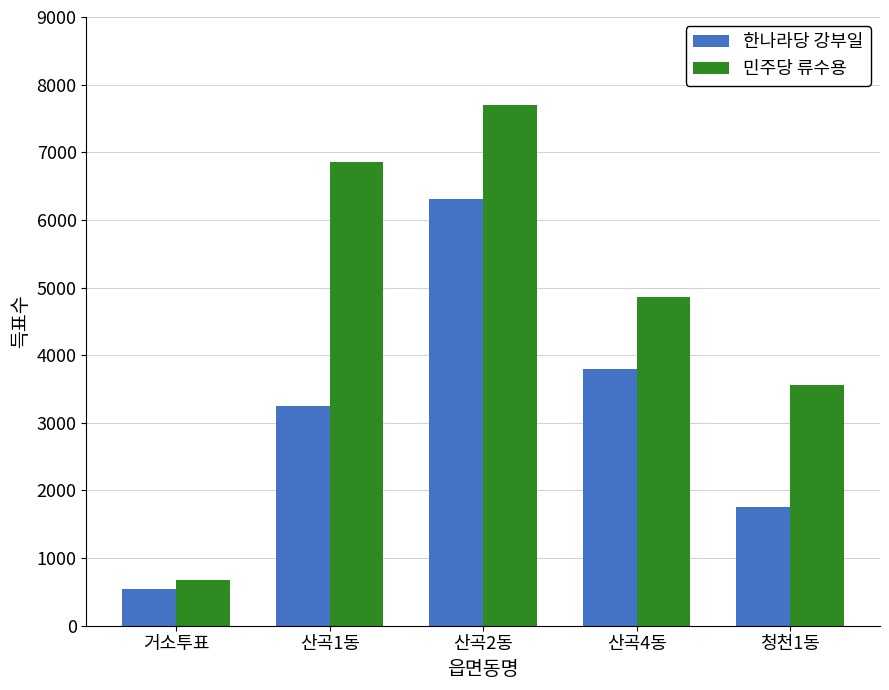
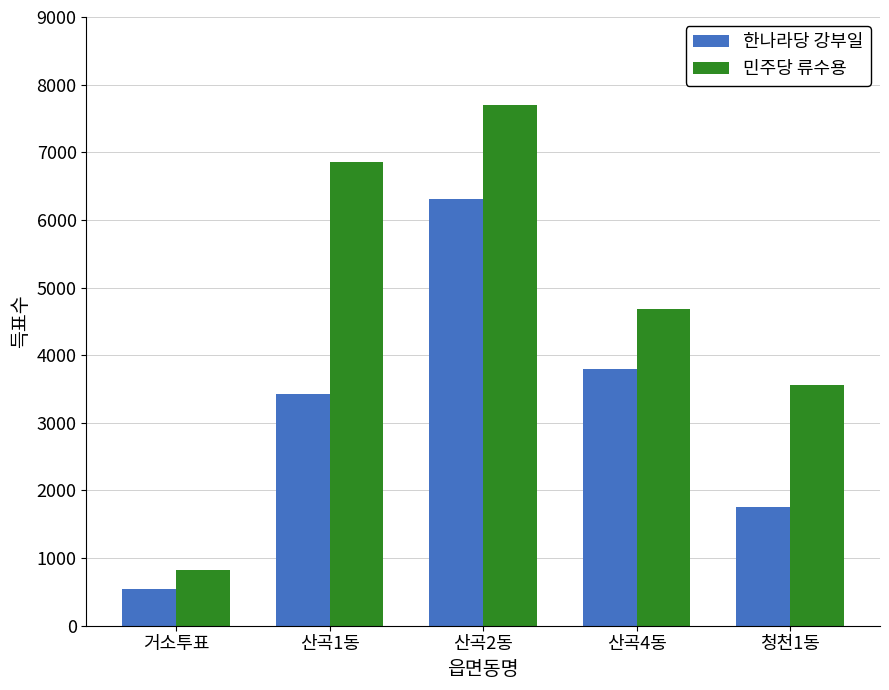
민주당 류수용, 거소투표: 700 -> 800
한나라당 강부일, 산곡1동: 3300 -> 3400
민주당 류수용, 산곡4동: 4900 -> 4700
